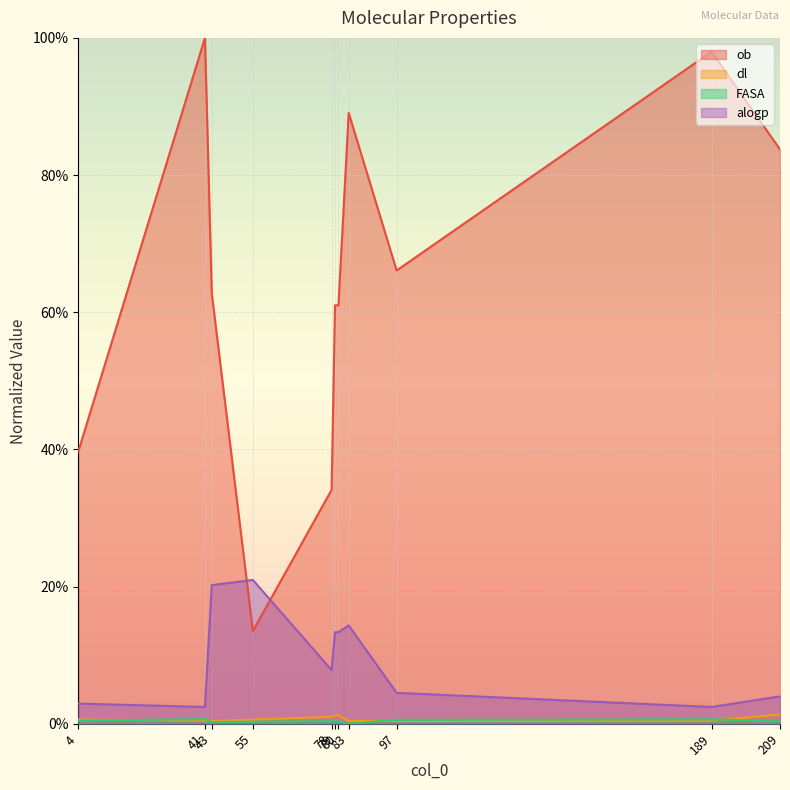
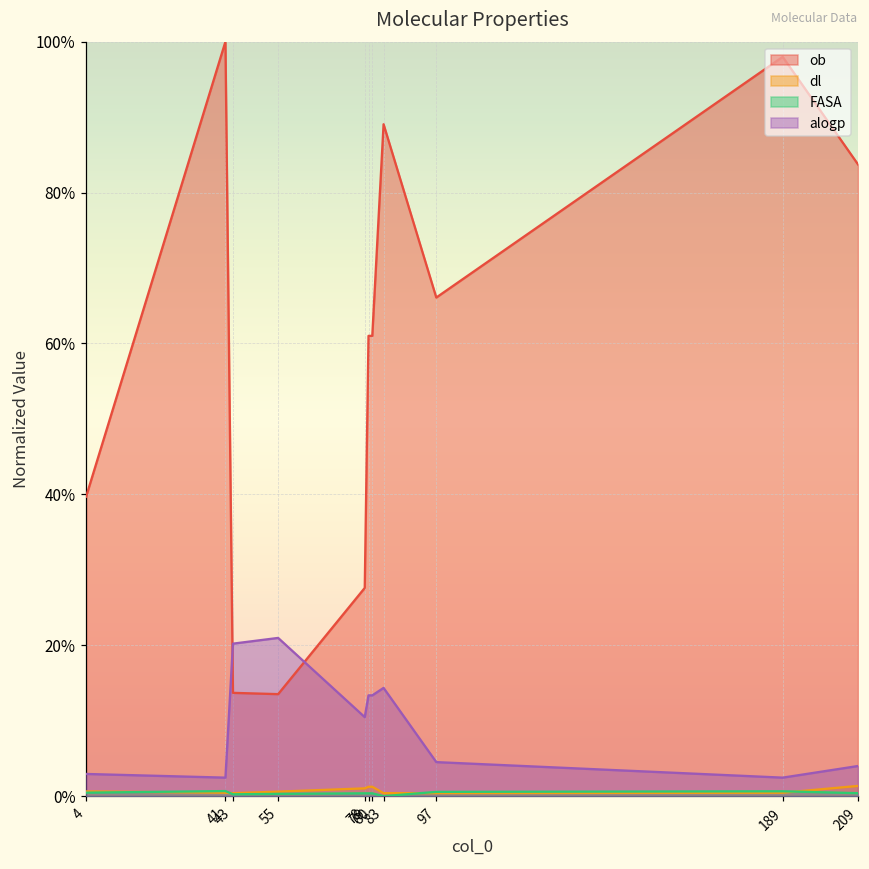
ob, 43: 63% -> 14%
ob, 78: 34% -> 28%
alogp, 78: 8% -> 10%
